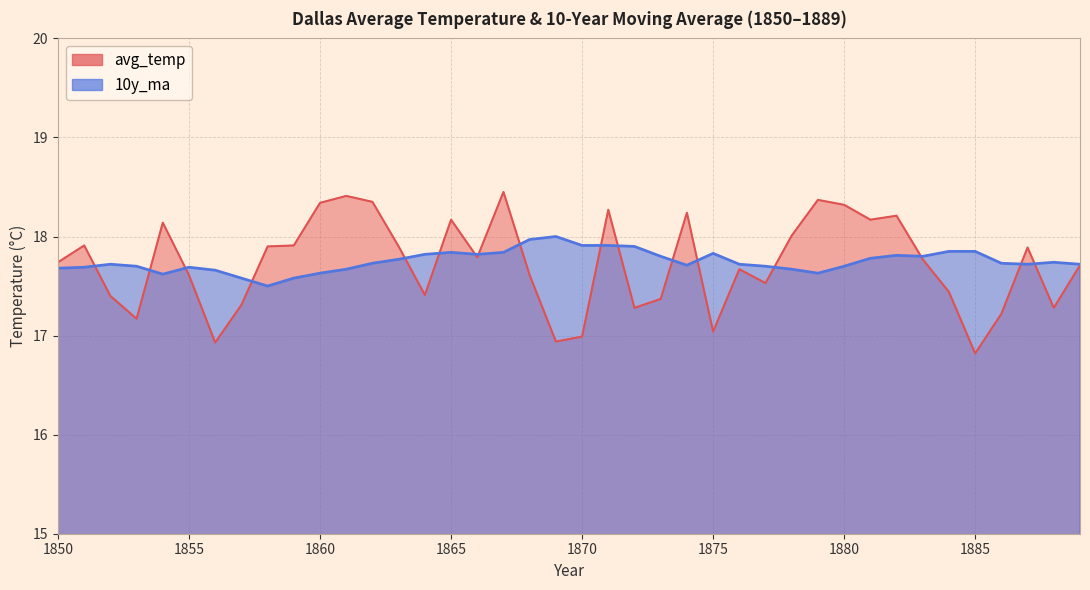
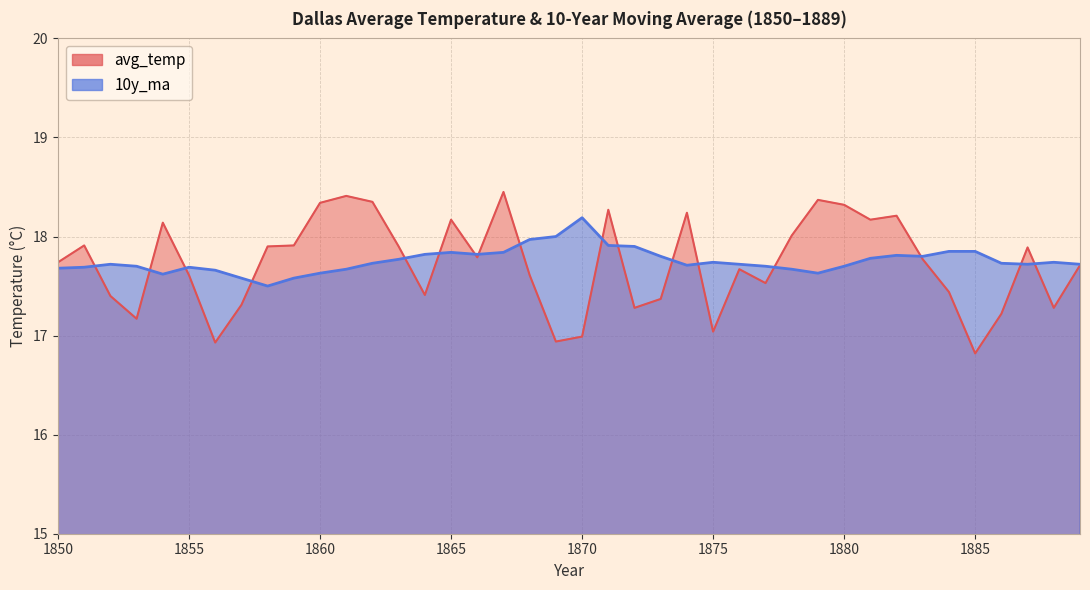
10y_ma, 1870: 17.9 -> 18.2
10y_ma, 1875: 17.8 -> 17.7
